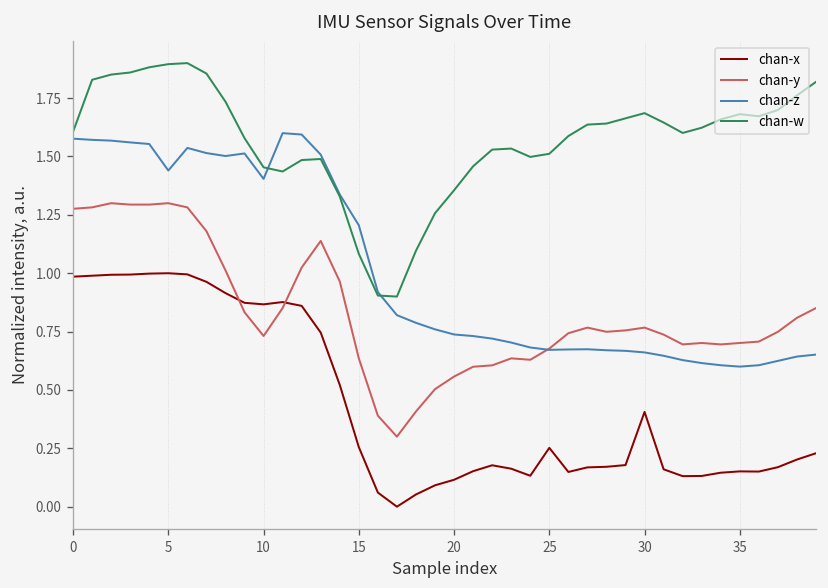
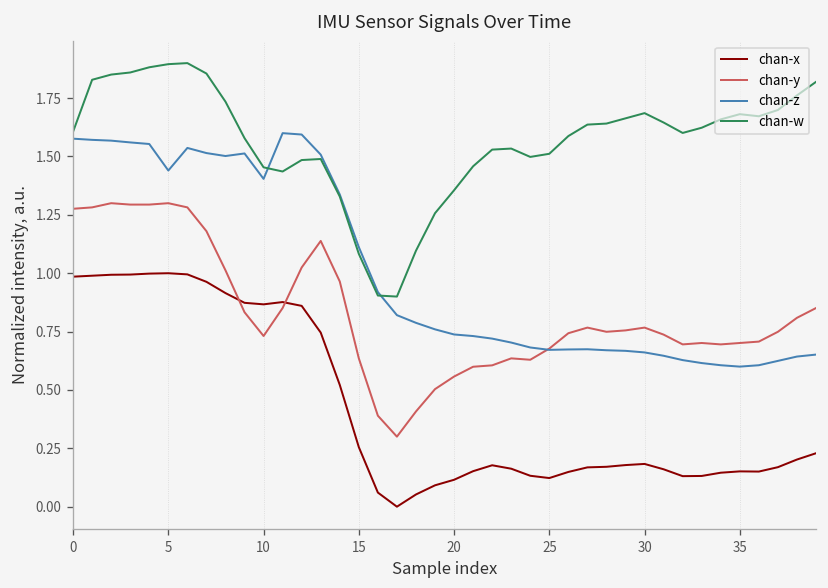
chan-z, 15: 1.21 -> 1.11
chan-x, 25: 0.25 -> 0.12
chan-x, 30: 0.41 -> 0.18
